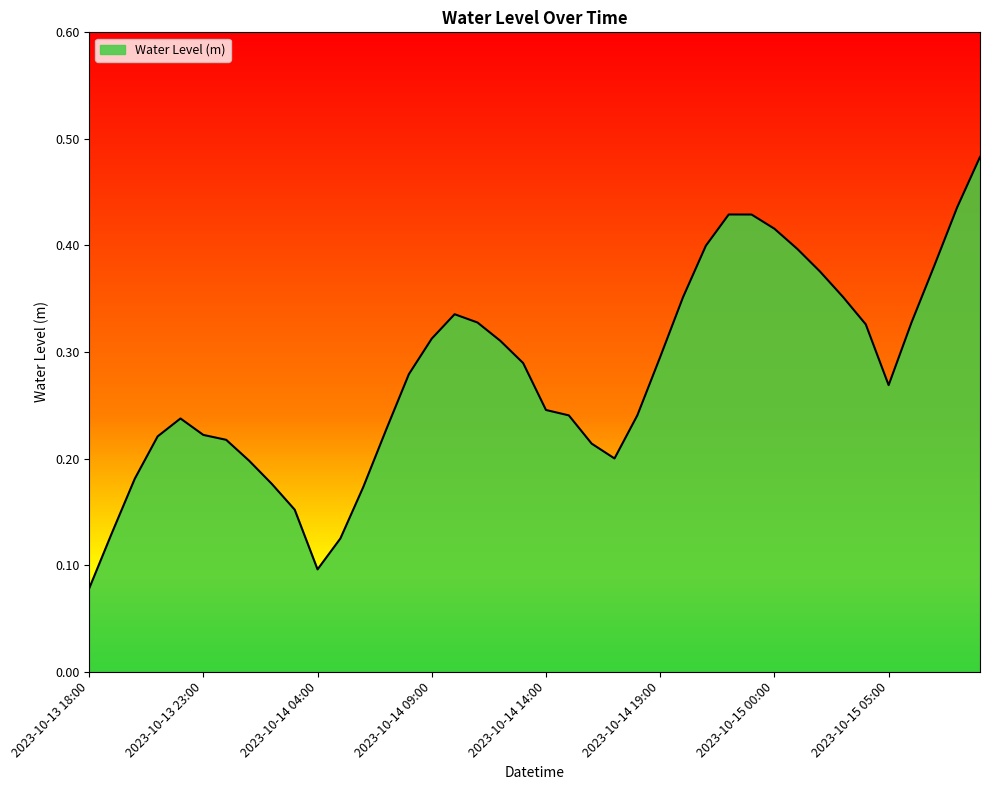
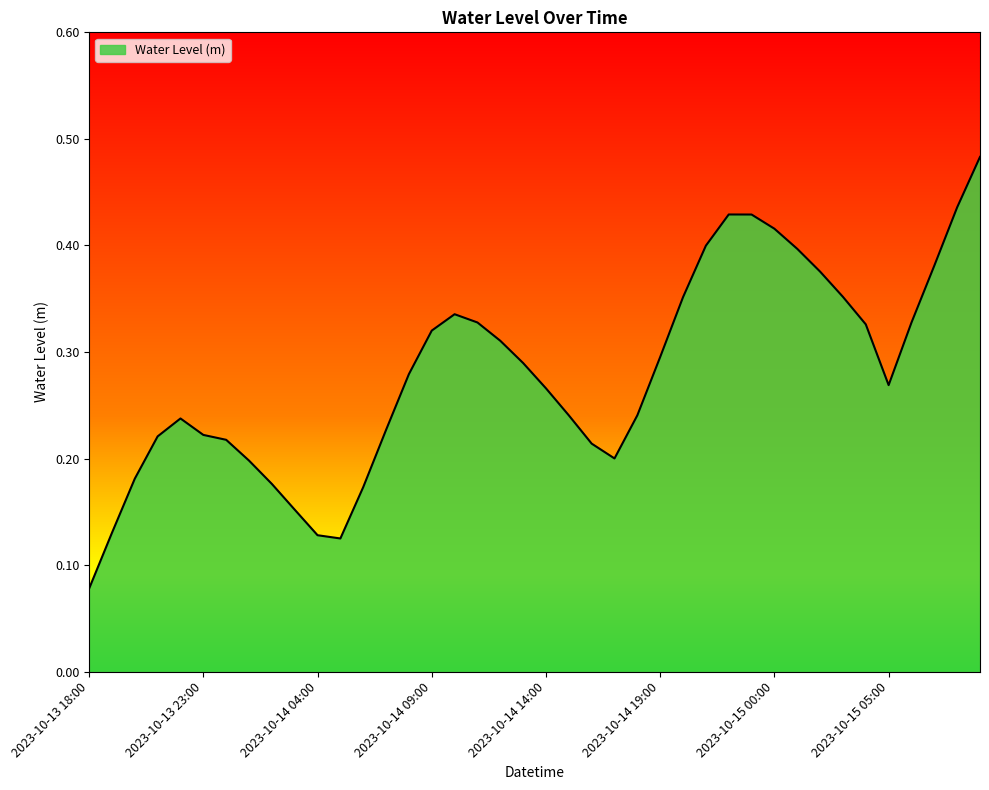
2023-10-14 04:00: 0.096 -> 0.128
2023-10-14 09:00: 0.313 -> 0.320
2023-10-14 14:00: 0.246 -> 0.266
